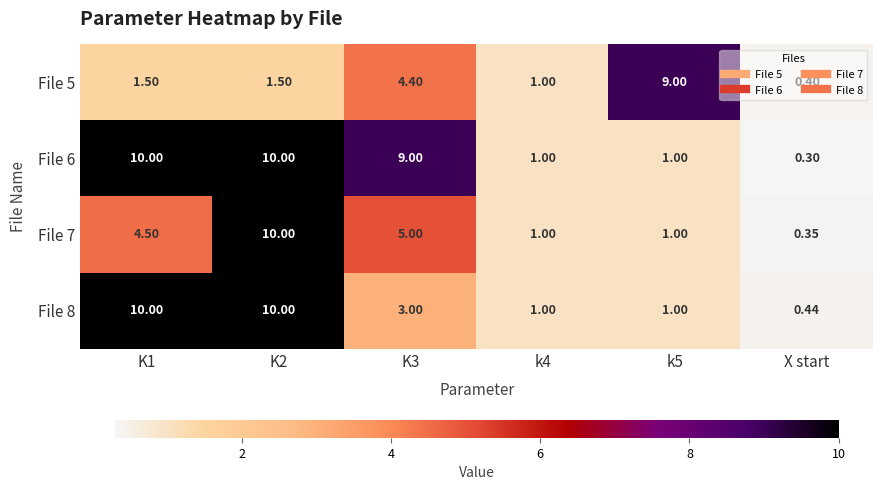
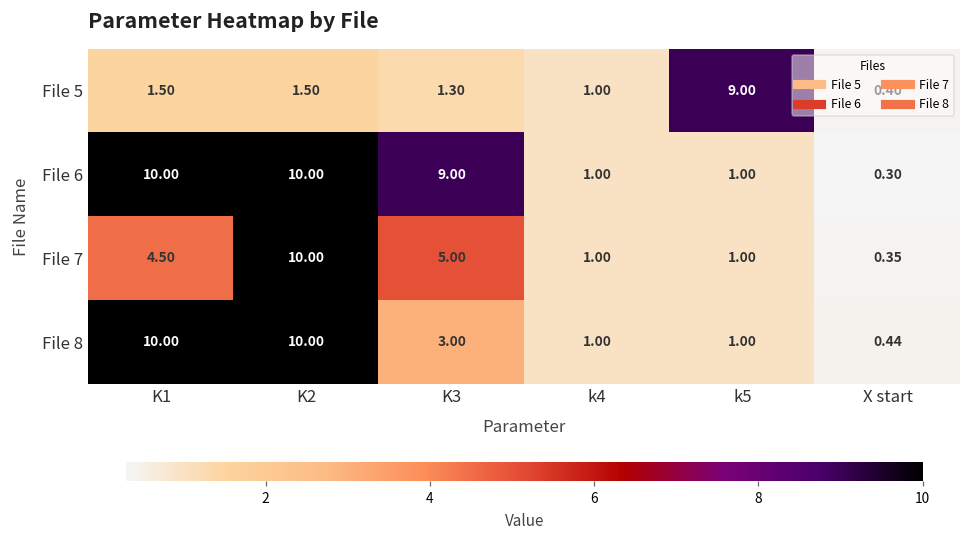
File 5, K3: 4.40 -> 1.30
